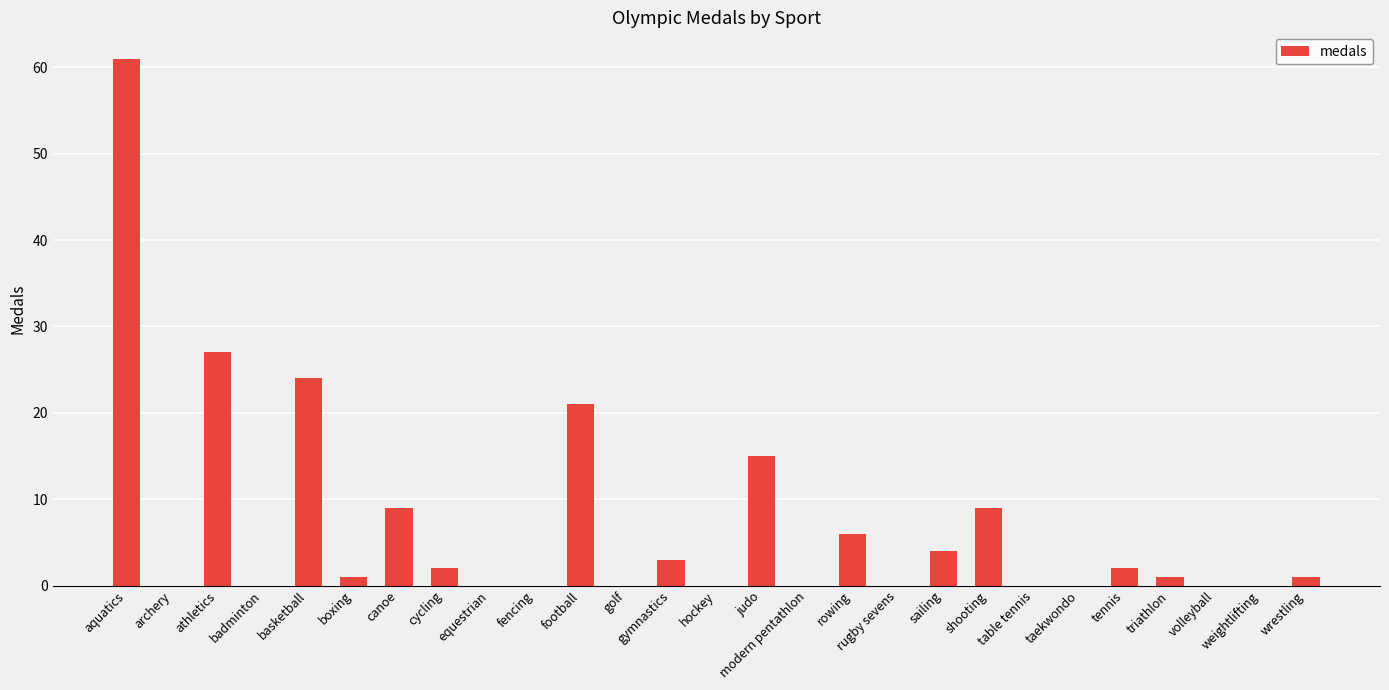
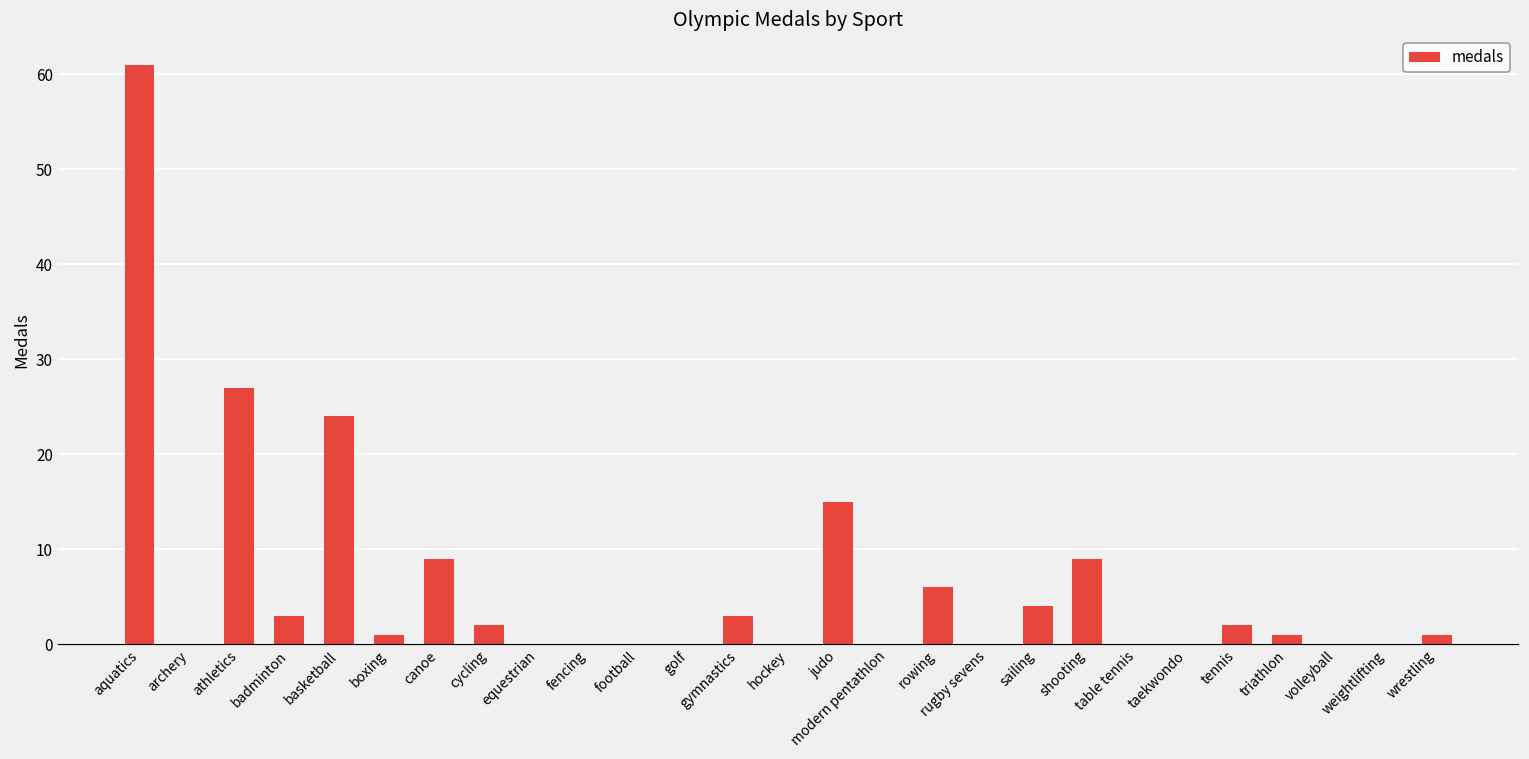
badminton: 0 -> 3
football: 21 -> 0
